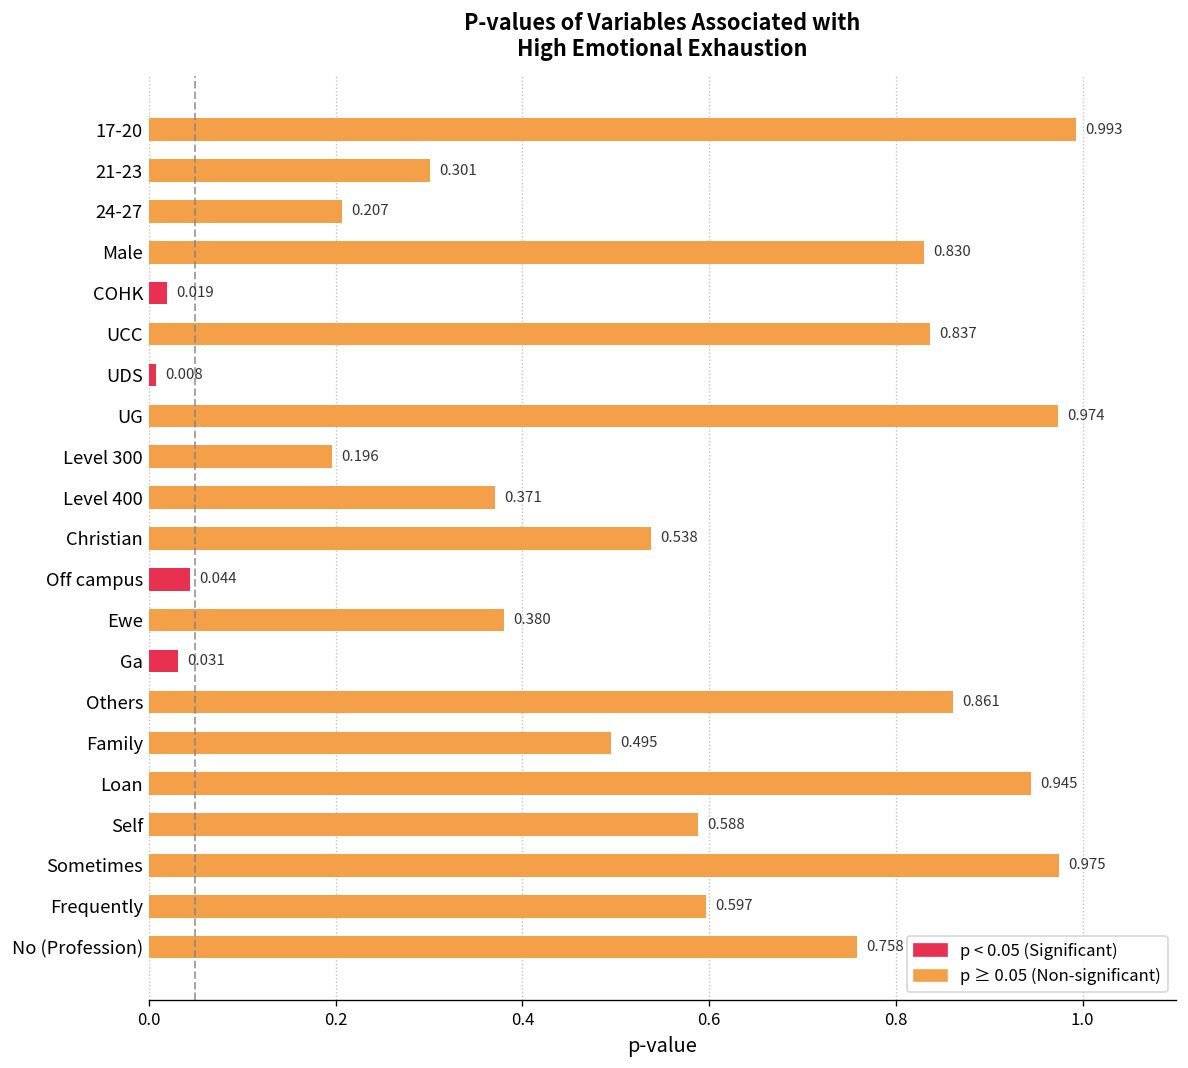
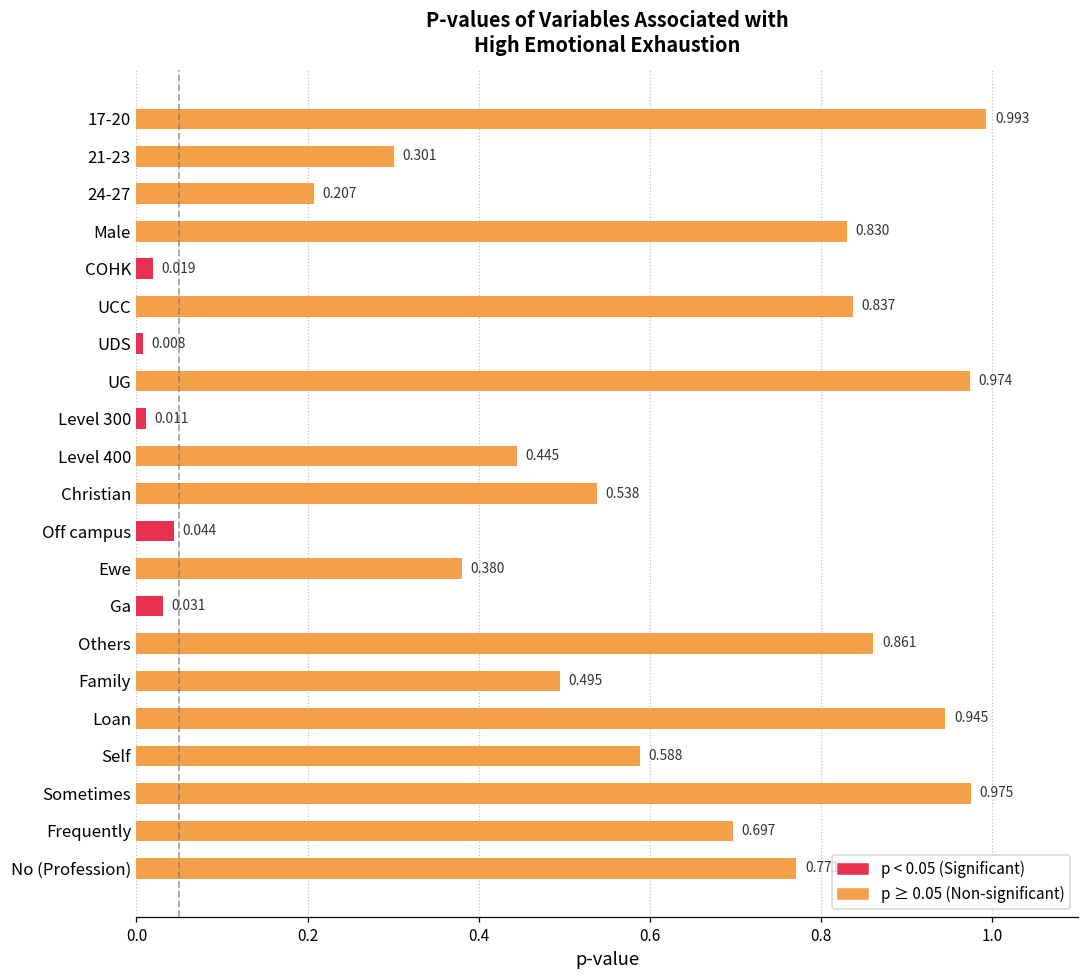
Level 300: 0.196 -> 0.011
Level 400: 0.371 -> 0.445
Frequently: 0.597 -> 0.697
No (Profession): 0.76 -> 0.77
